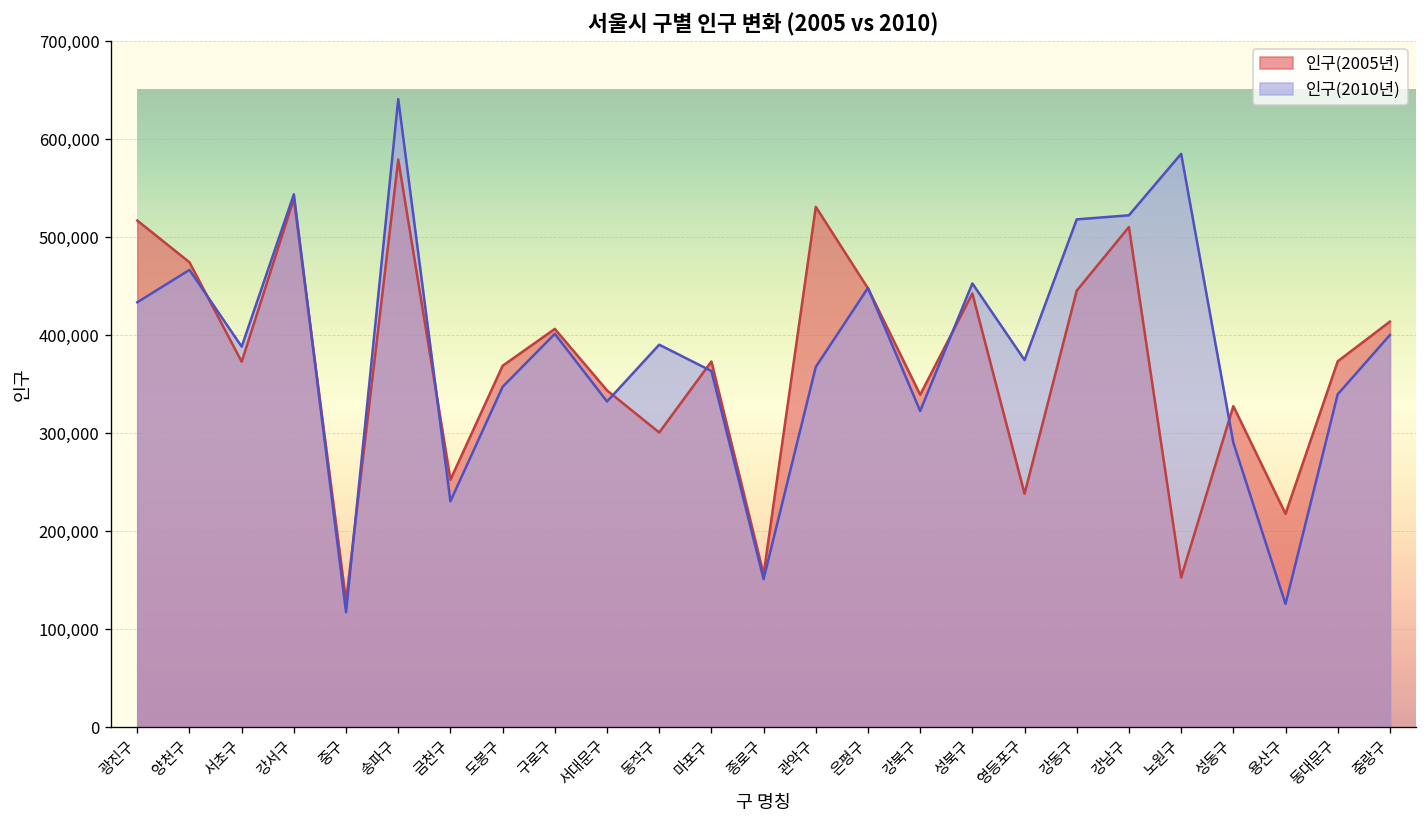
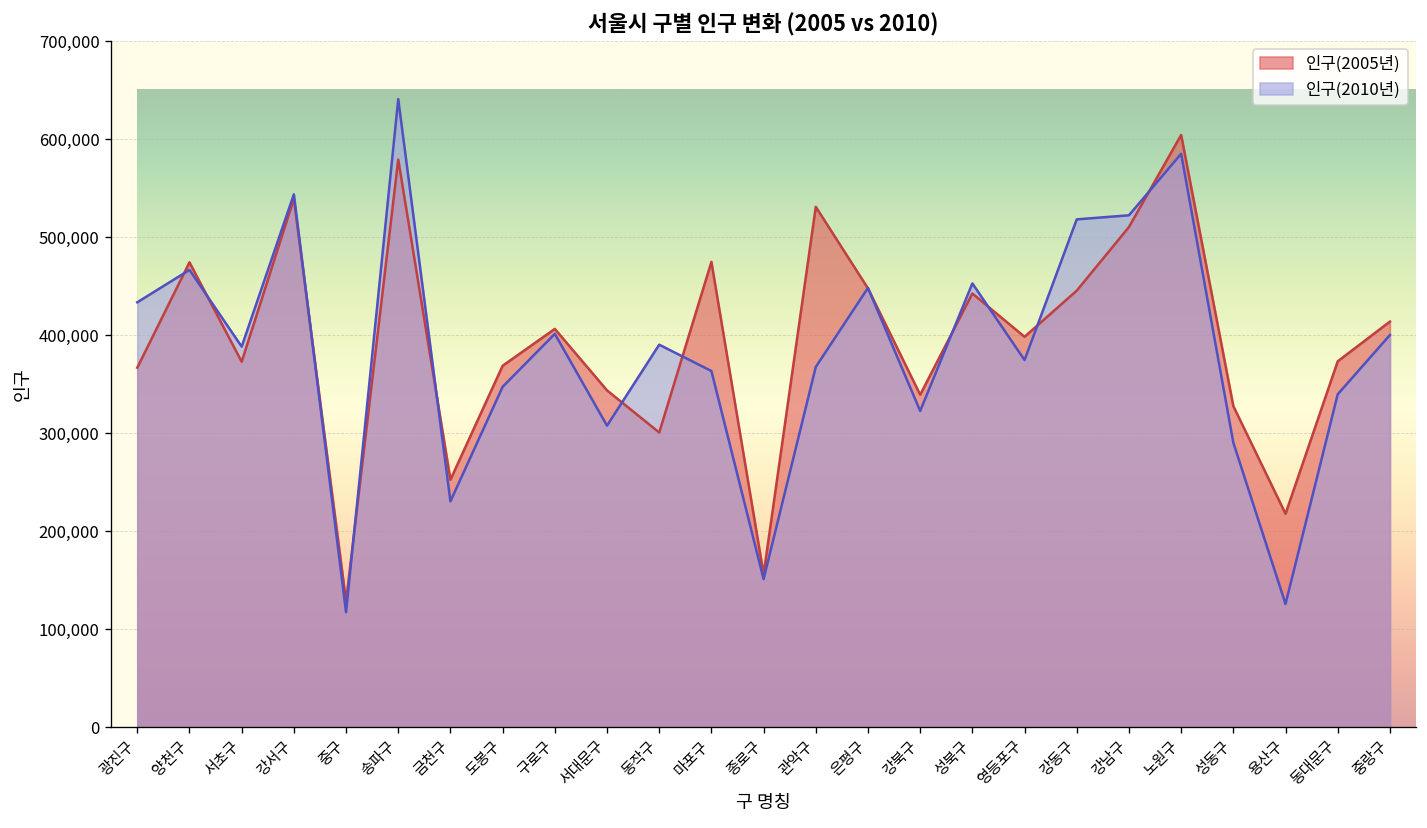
인구(2005년), 광진구: 520,000 -> 370,000
인구(2010년), 서대문구: 330,000 -> 310,000
인구(2005년), 마포구: 370,000 -> 470,000
인구(2005년), 영등포구: 240,000 -> 400,000
인구(2005년), 노원구: 150,000 -> 600,000
